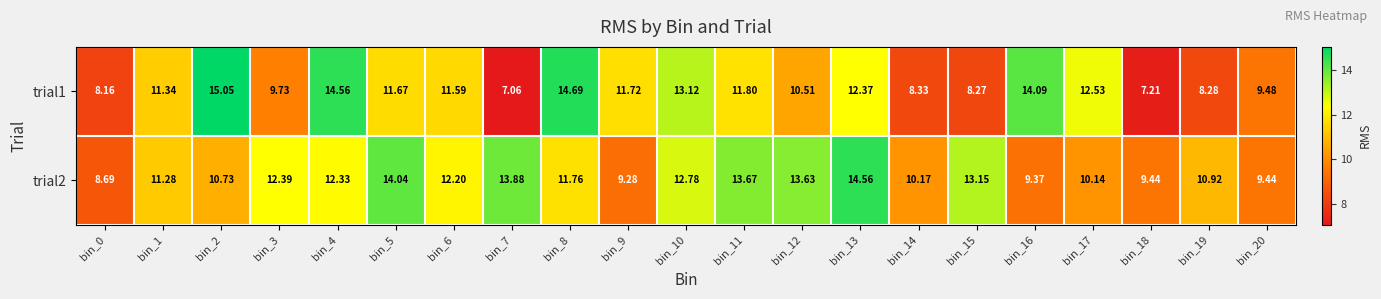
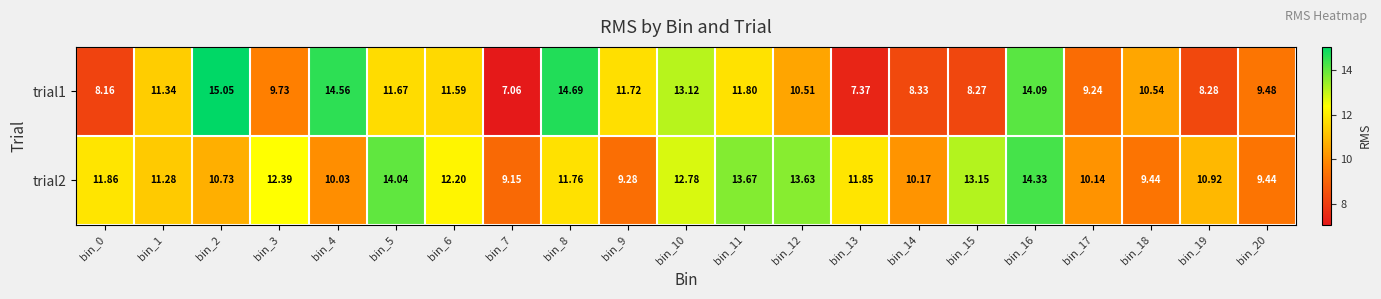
trial1, bin_13: 12.37 -> 7.37
trial1, bin_17: 12.53 -> 9.24
trial1, bin_18: 7.21 -> 10.54
trial2, bin_0: 8.69 -> 11.86
trial2, bin_4: 12.33 -> 10.03
trial2, bin_7: 13.88 -> 9.15
trial2, bin_13: 14.56 -> 11.85
trial2, bin_16: 9.37 -> 14.33
